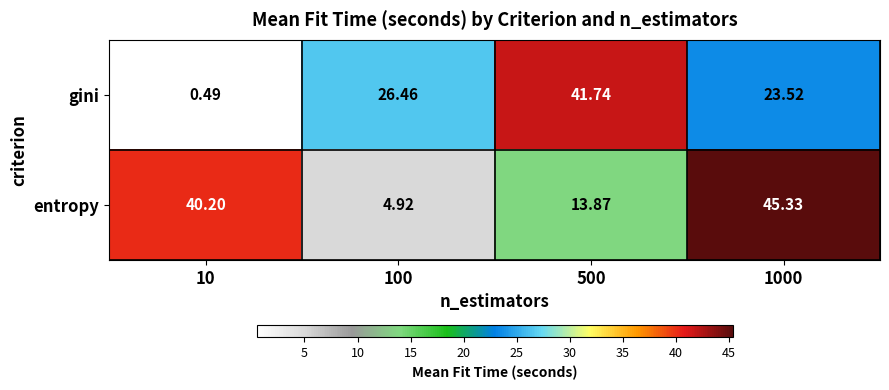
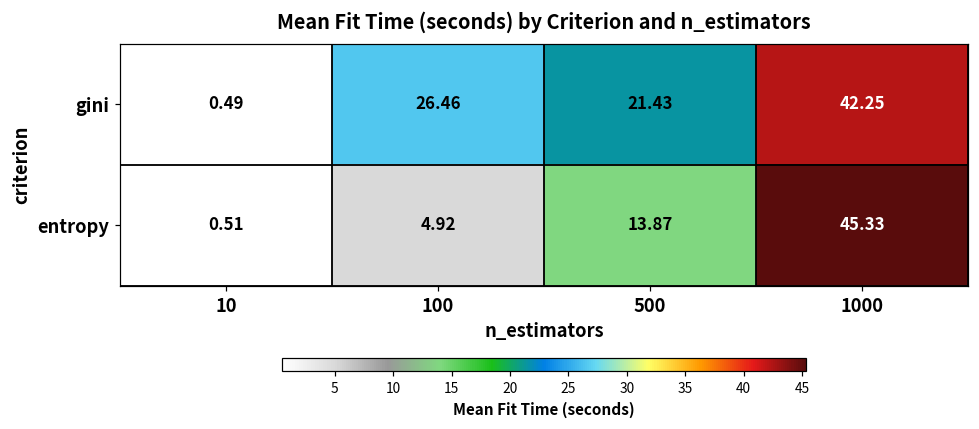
gini, 500: 41.74 -> 21.43
gini, 1000: 23.52 -> 42.25
entropy, 10: 40.20 -> 0.51
